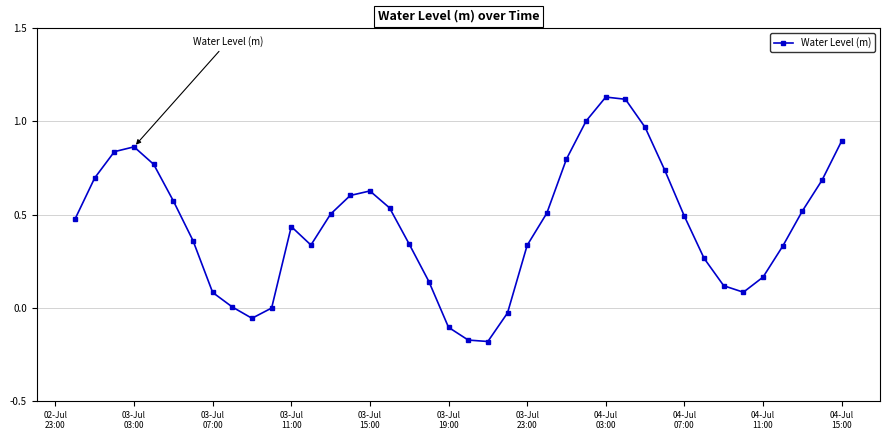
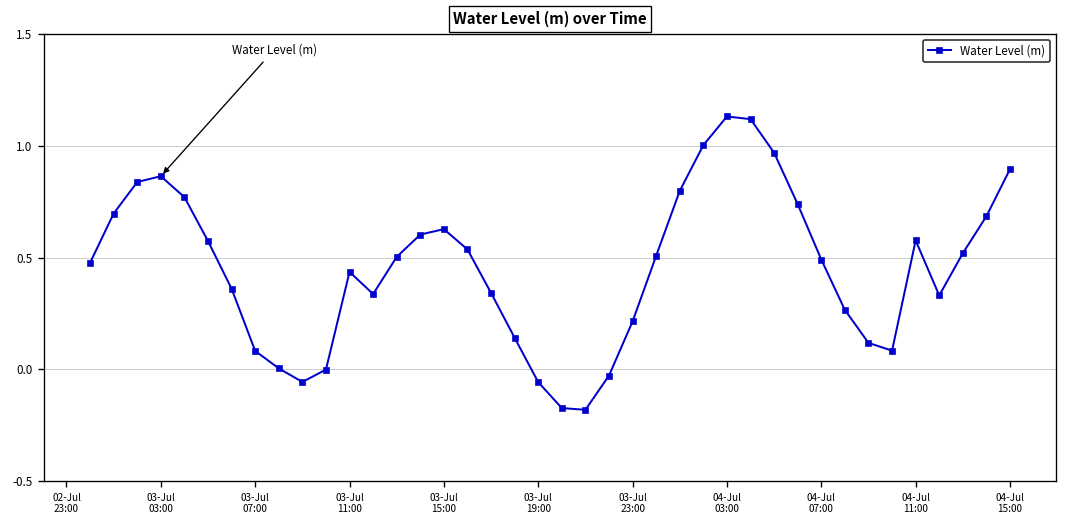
03-Jul 19:00: -0.11 -> -0.06
03-Jul 23:00: 0.34 -> 0.21
04-Jul 11:00: 0.16 -> 0.58
